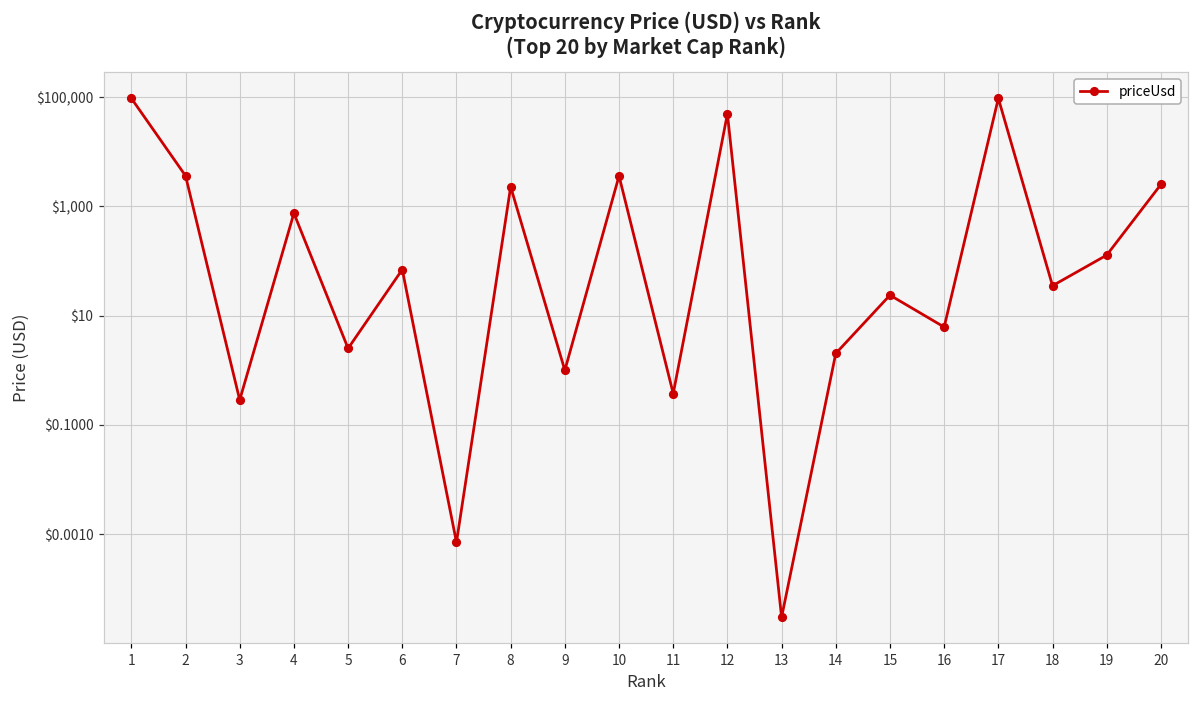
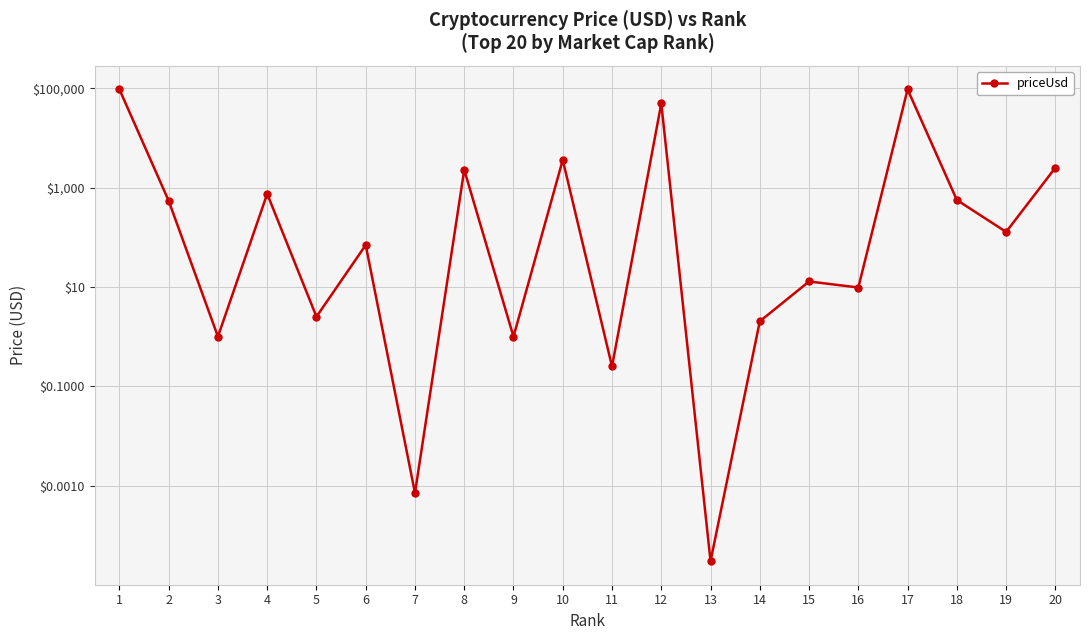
2: $4,000 -> $500
3: $0.3 -> $1.0
11: $0.4 -> $0.3
15: $20 -> $13
16: $6 -> $10
18: $40 -> $600
